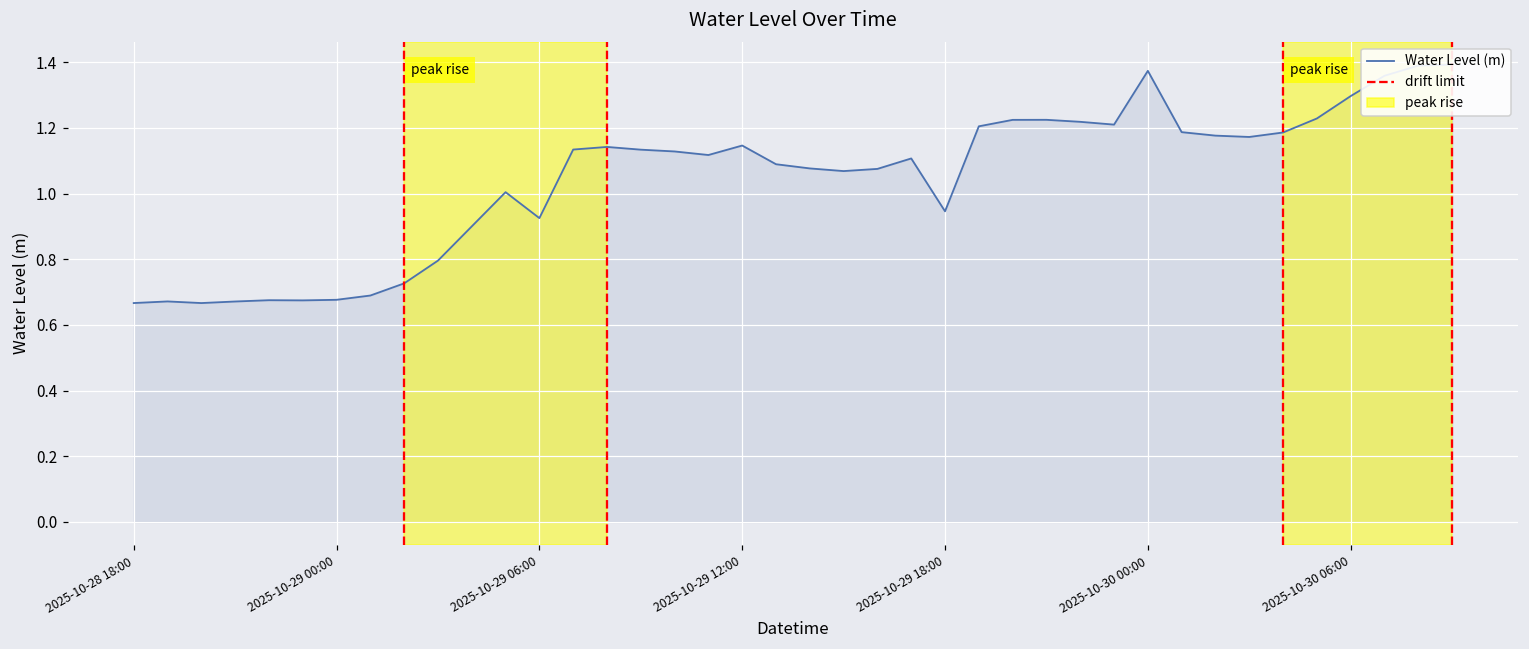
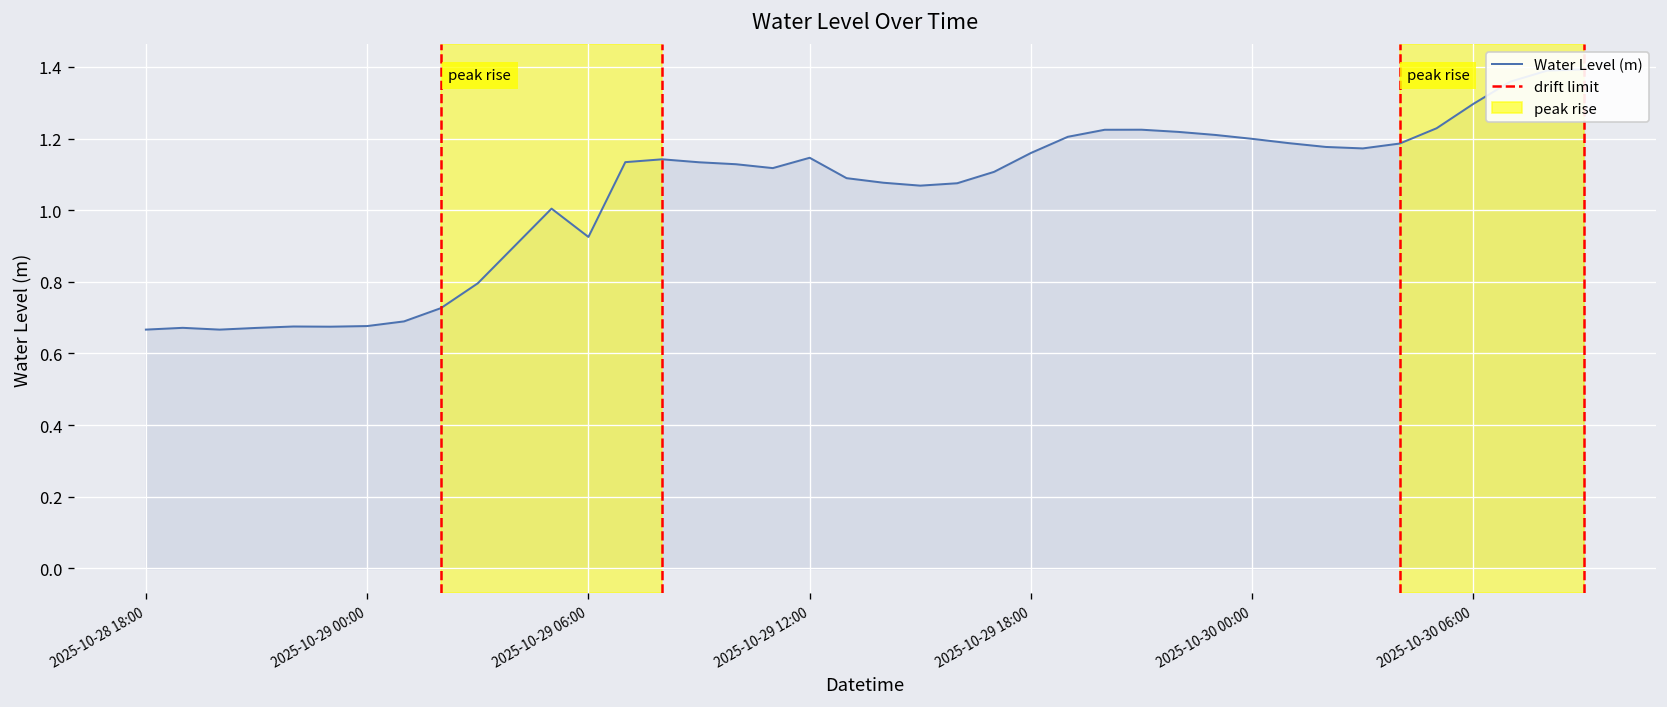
2025-10-29 18:00: 0.95 -> 1.16
2025-10-30 00:00: 1.37 -> 1.20
